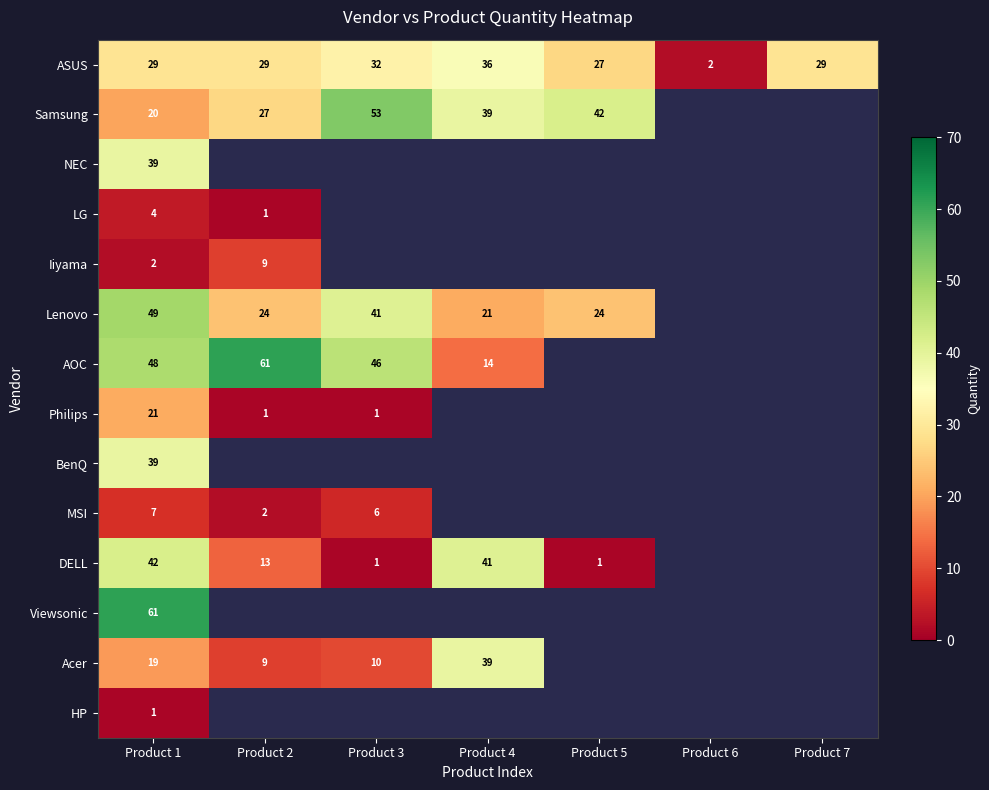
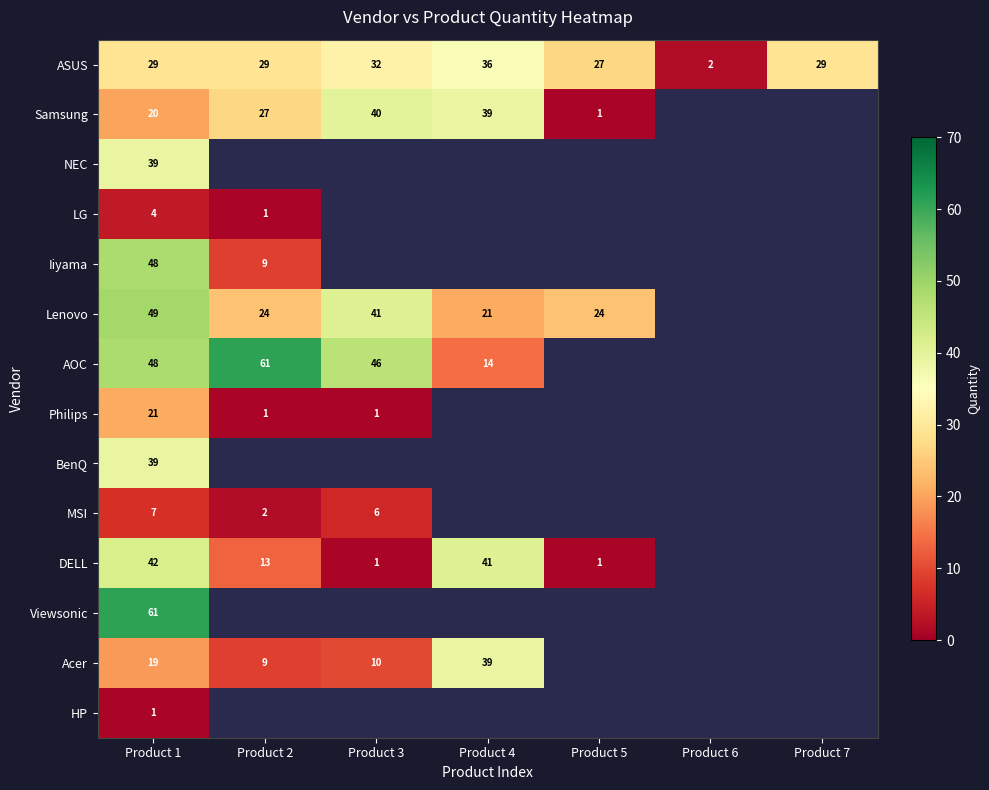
Samsung, Product 3: 53 -> 40
Samsung, Product 5: 42 -> 1
Iiyama, Product 1: 2 -> 48
